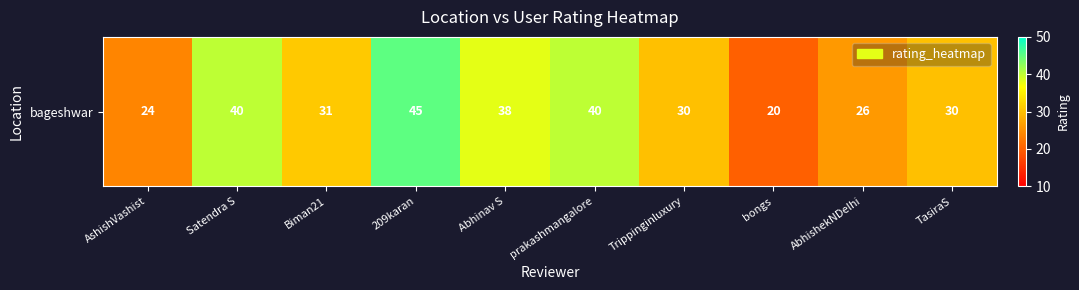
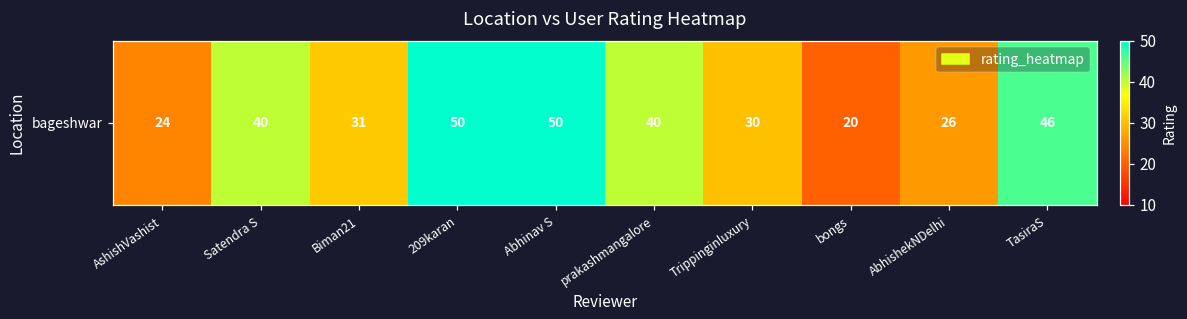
bageshwar, 209karan: 45 -> 50
bageshwar, Abhinav S: 38 -> 50
bageshwar, TasiraS: 30 -> 46
